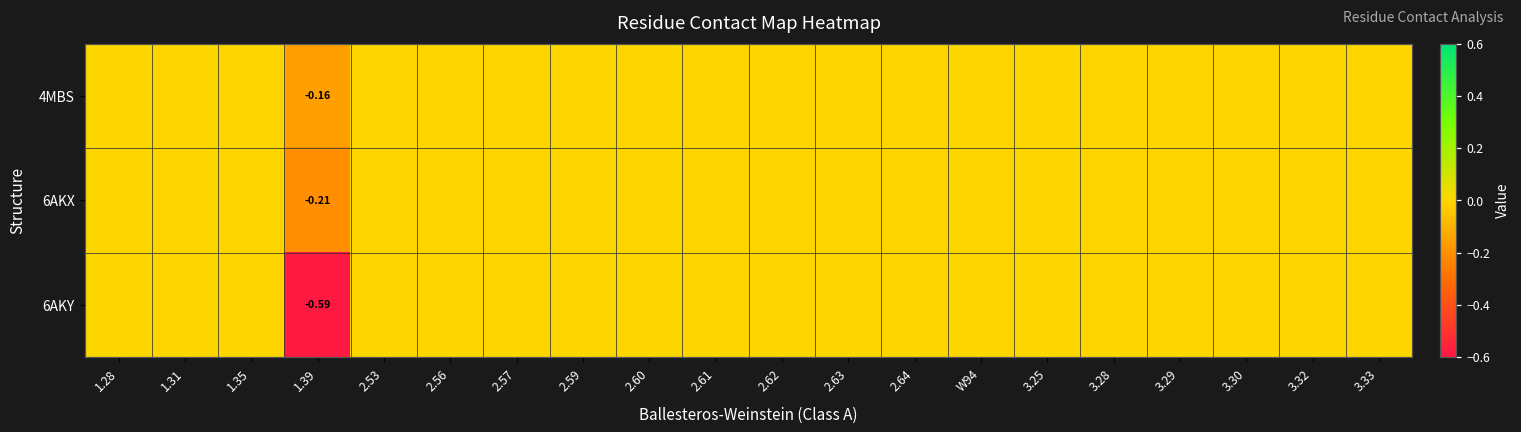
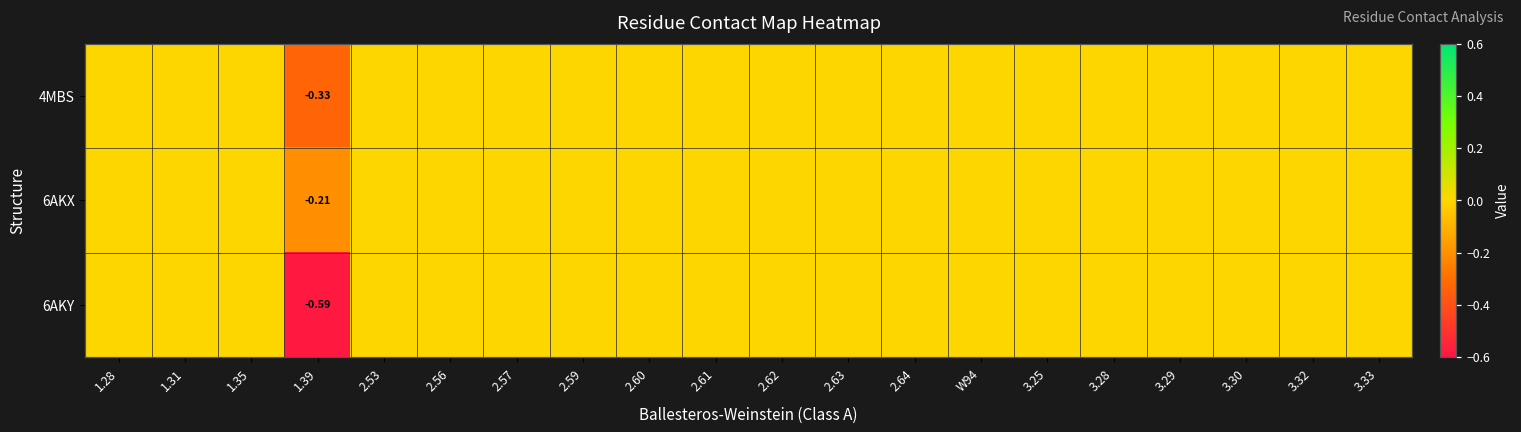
4MBS, 1.39: -0.16 -> -0.33
